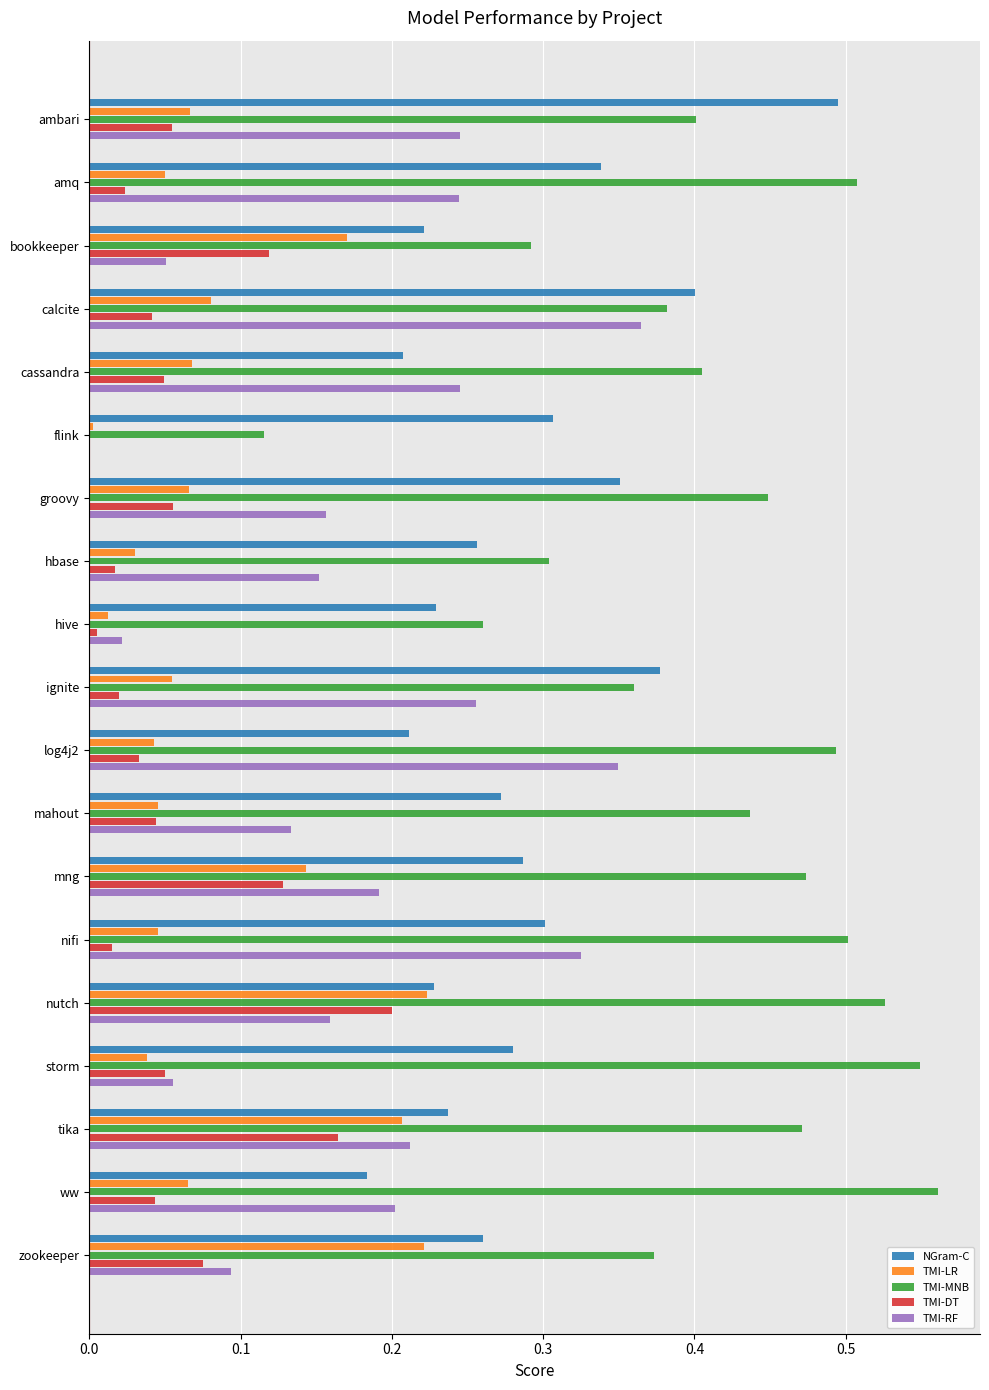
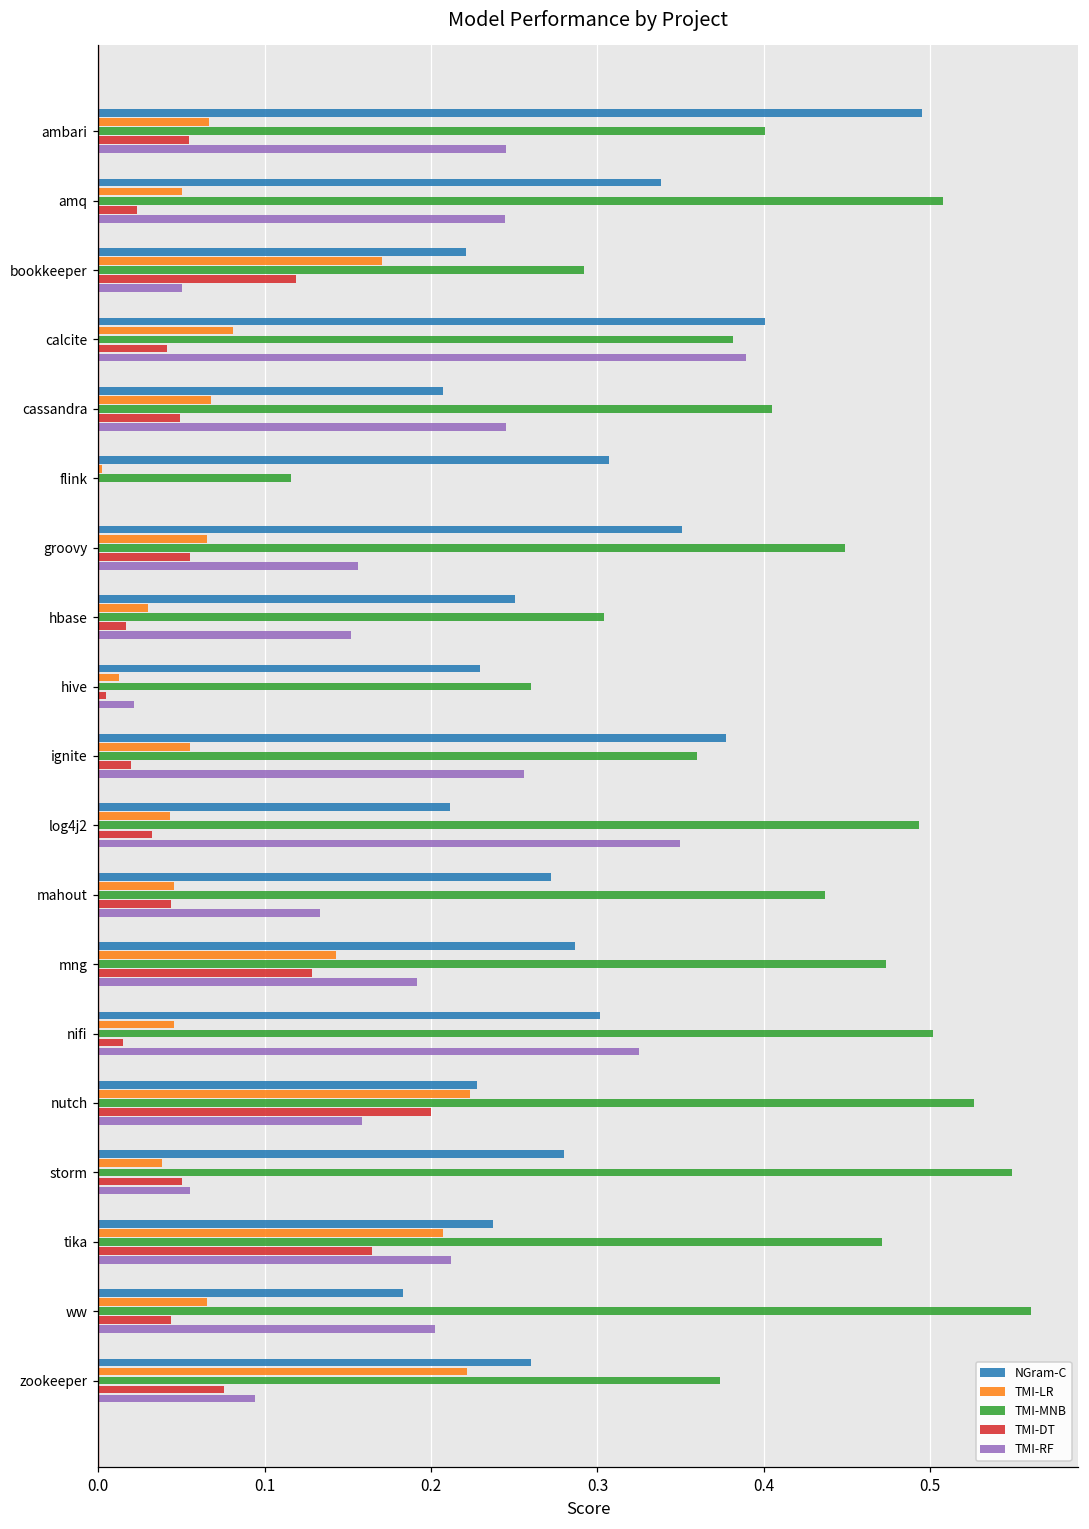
TMI-RF, calcite: 0.365 -> 0.389
NGram-C, hbase: 0.257 -> 0.251
